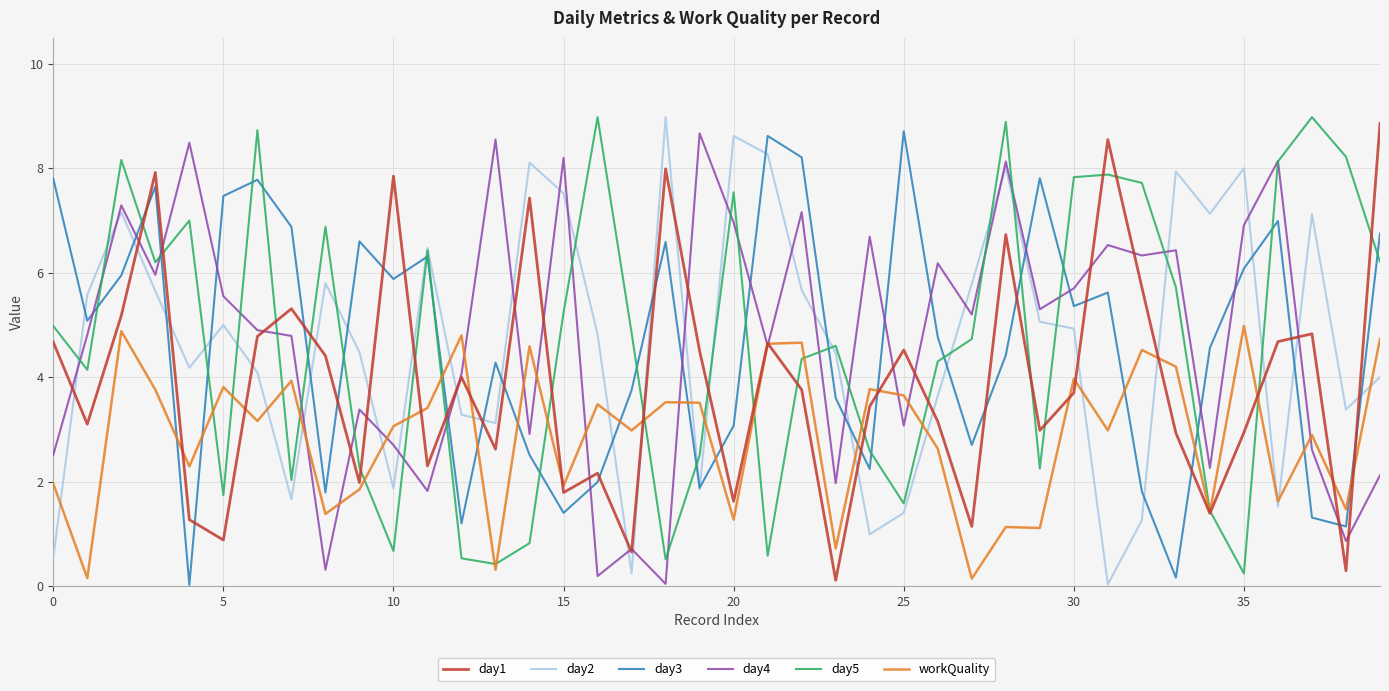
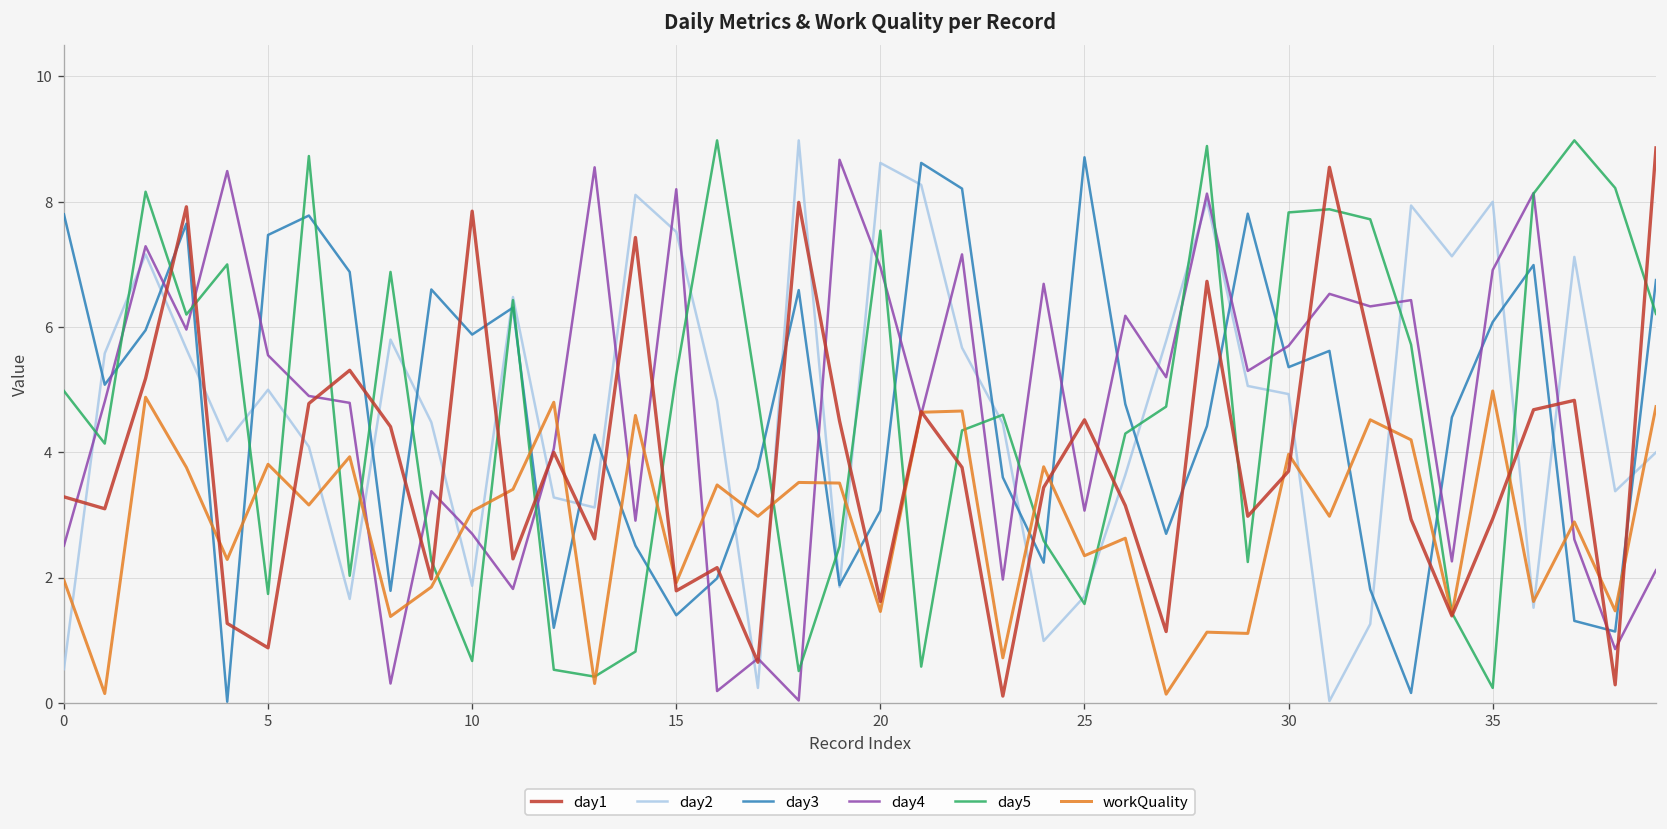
day1, 0: 4.7 -> 3.3
workQuality, 20: 1.3 -> 1.5
day2, 25: 1.4 -> 1.7
workQuality, 25: 3.7 -> 2.4
